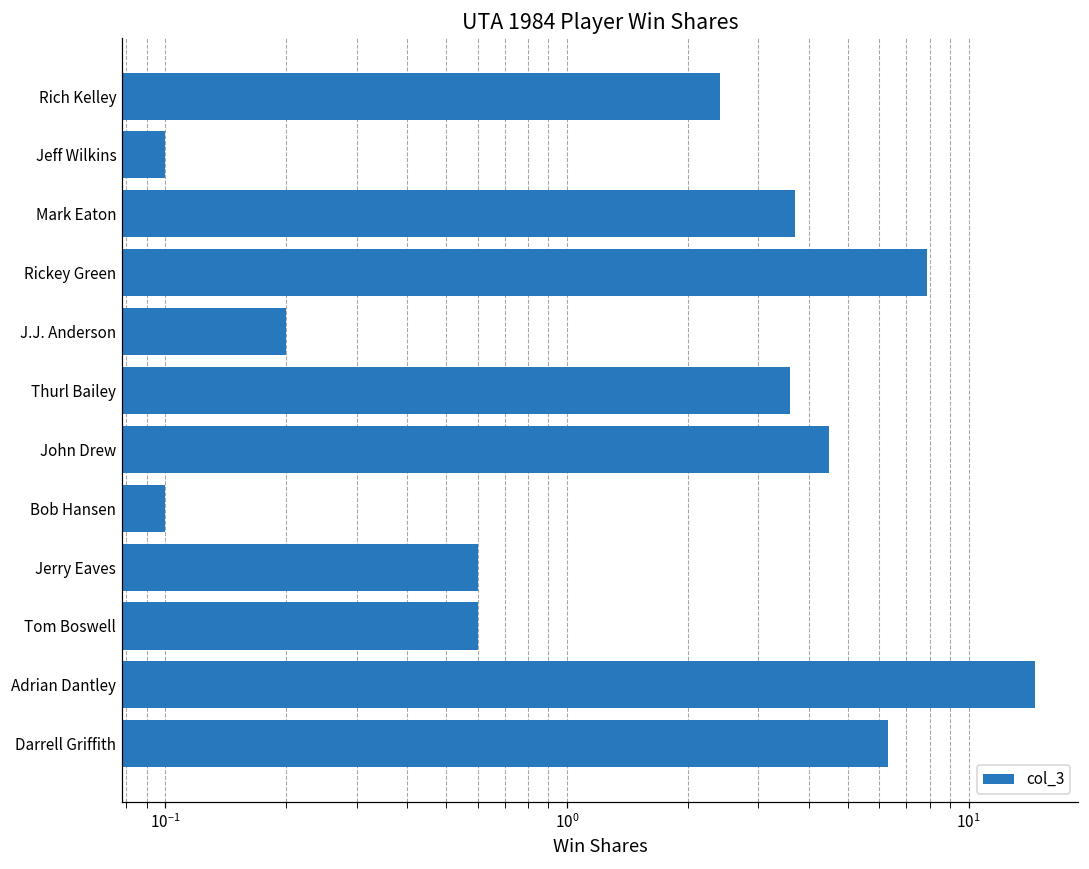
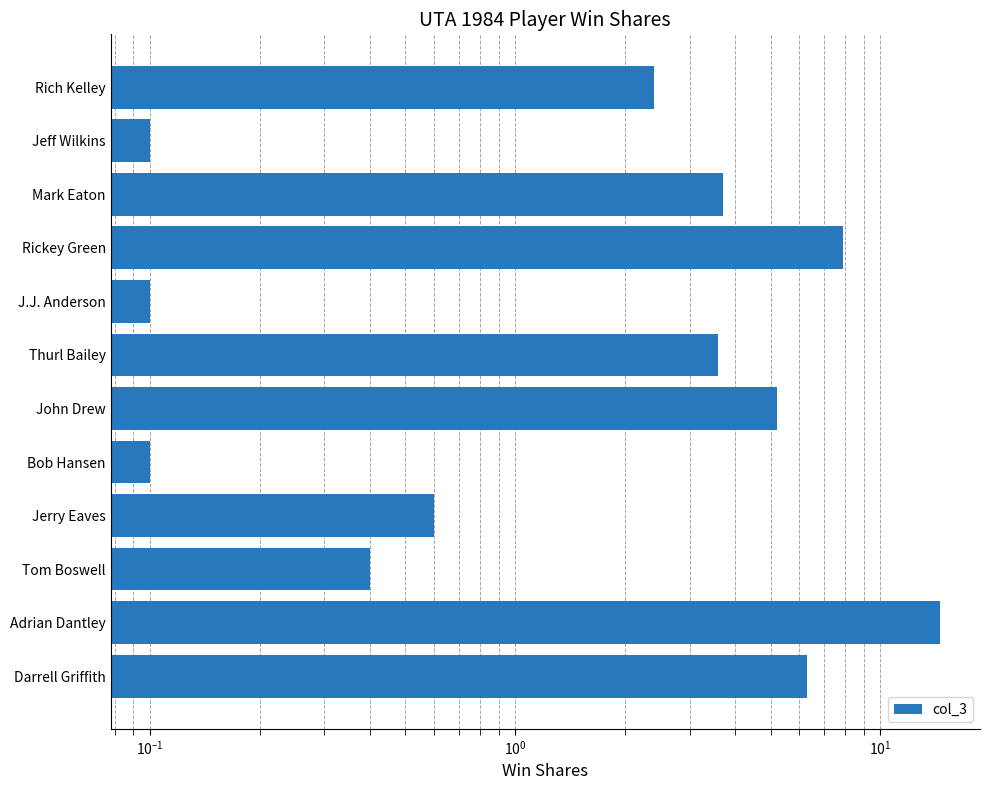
J.J. Anderson: 0.2 -> 0.1
John Drew: 4.5 -> 5.2
Tom Boswell: 0.6 -> 0.4
